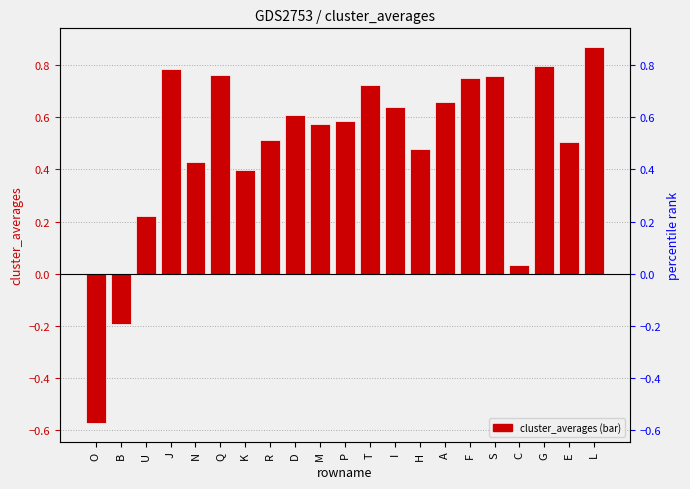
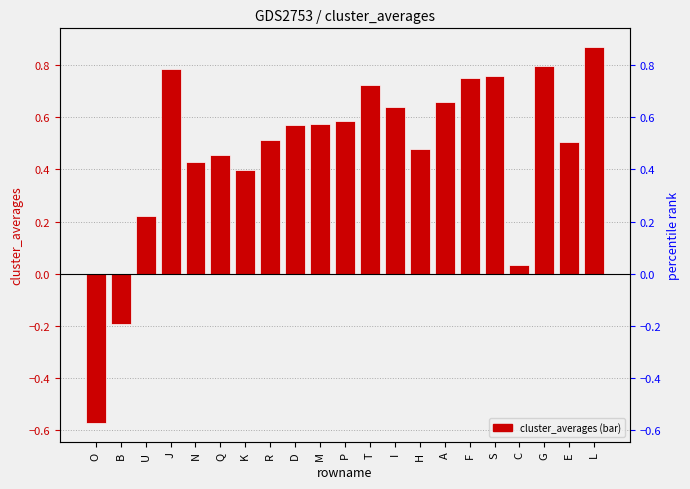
Q: 0.76 -> 0.45
D: 0.61 -> 0.57
